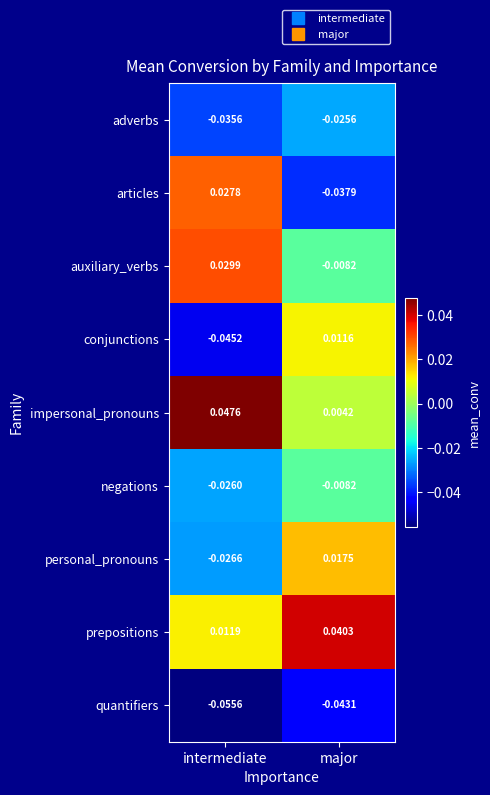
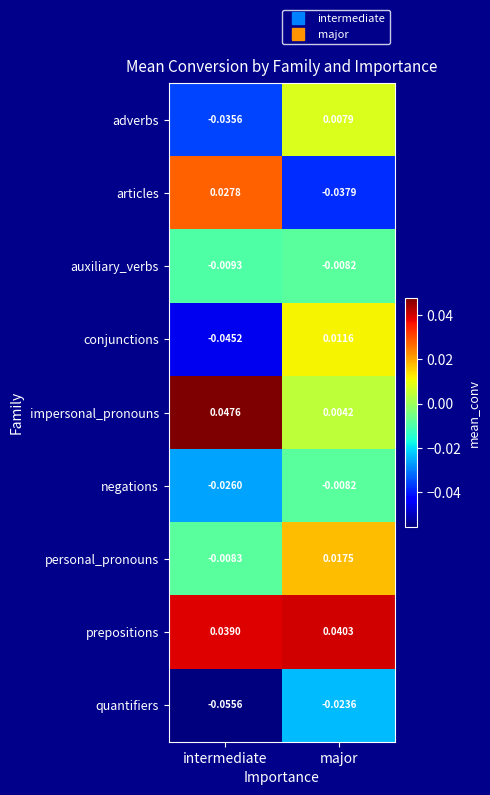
adverbs, major: -0.0256 -> 0.0079
auxiliary_verbs, intermediate: 0.0299 -> -0.0093
personal_pronouns, intermediate: -0.0266 -> -0.0083
prepositions, intermediate: 0.0119 -> 0.0390
quantifiers, major: -0.0431 -> -0.0236
